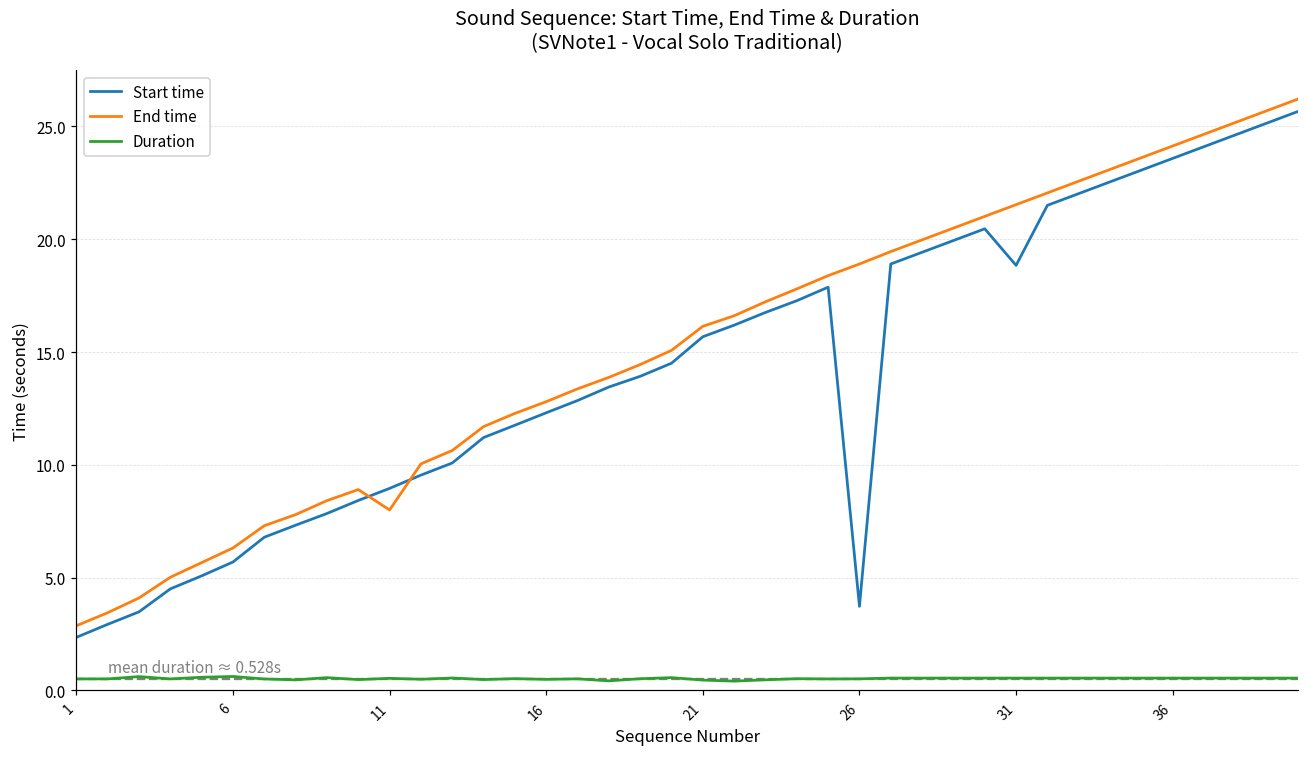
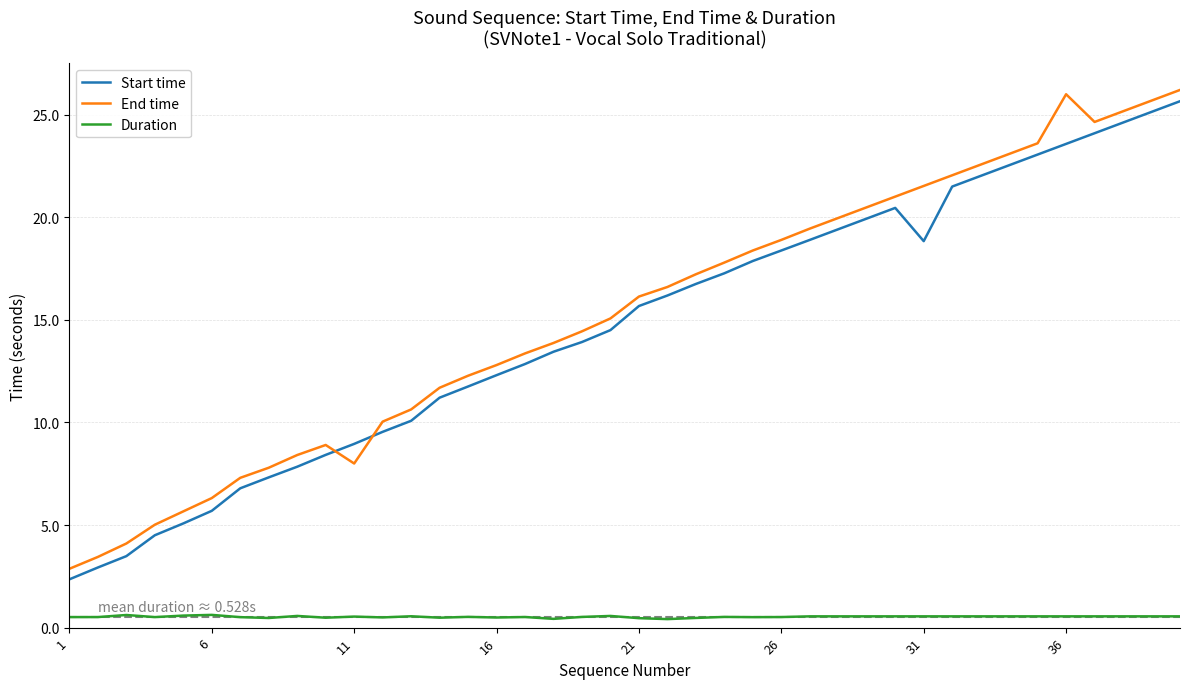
Start time, 26: 3.7 -> 18.4
End time, 36: 24.1 -> 26.0
